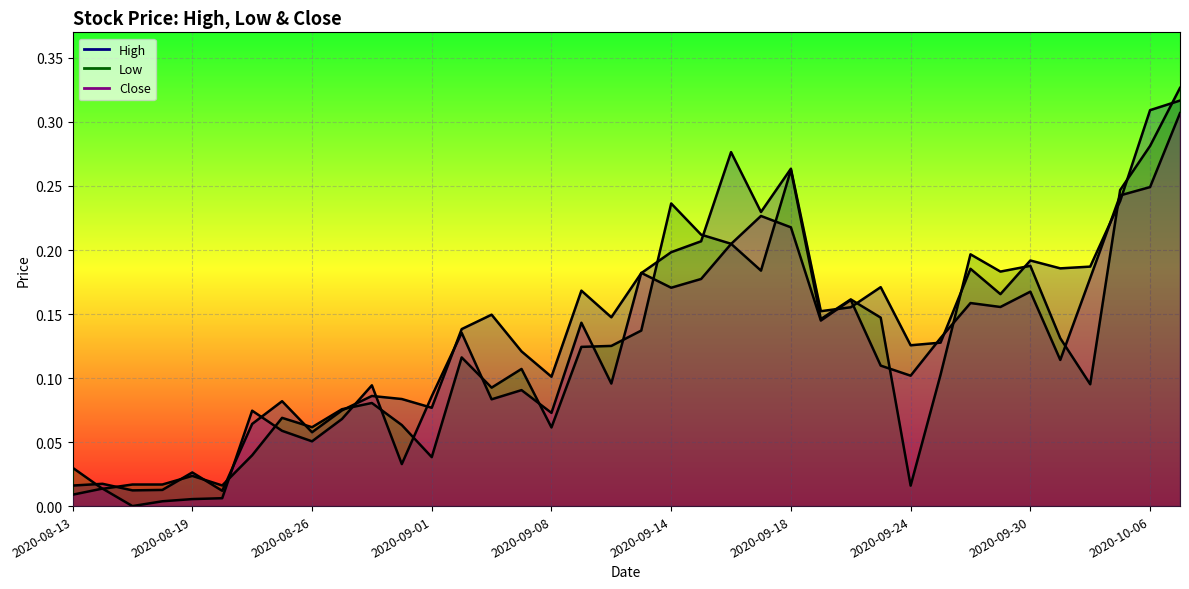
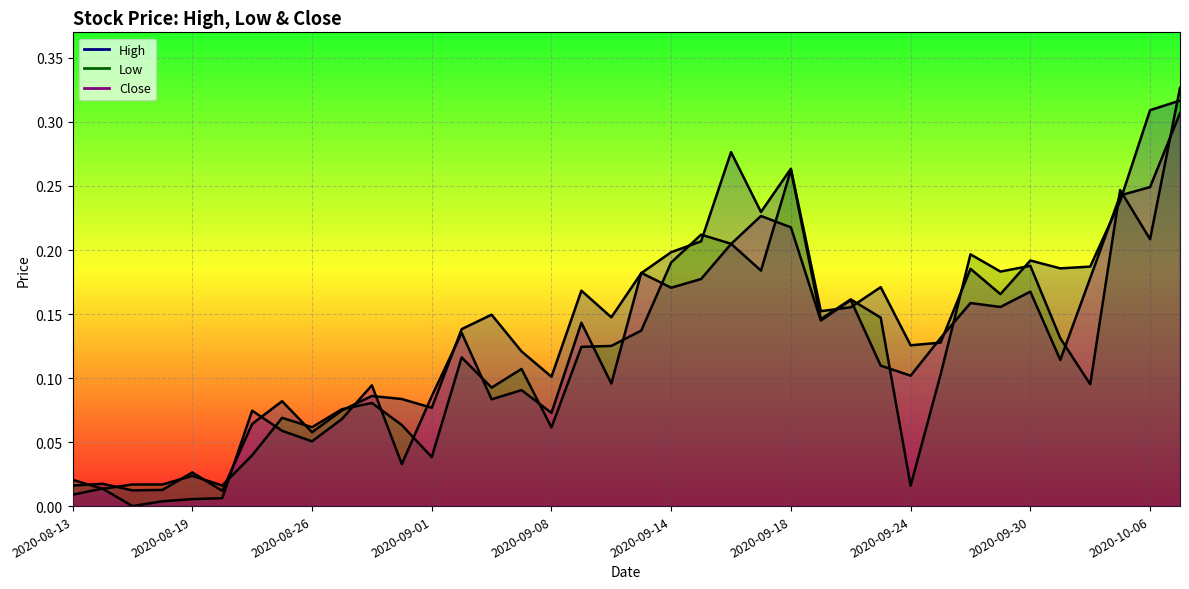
Low, 2020-08-13: 0.030 -> 0.021
Low, 2020-09-14: 0.236 -> 0.190
Low, 2020-10-06: 0.281 -> 0.208
